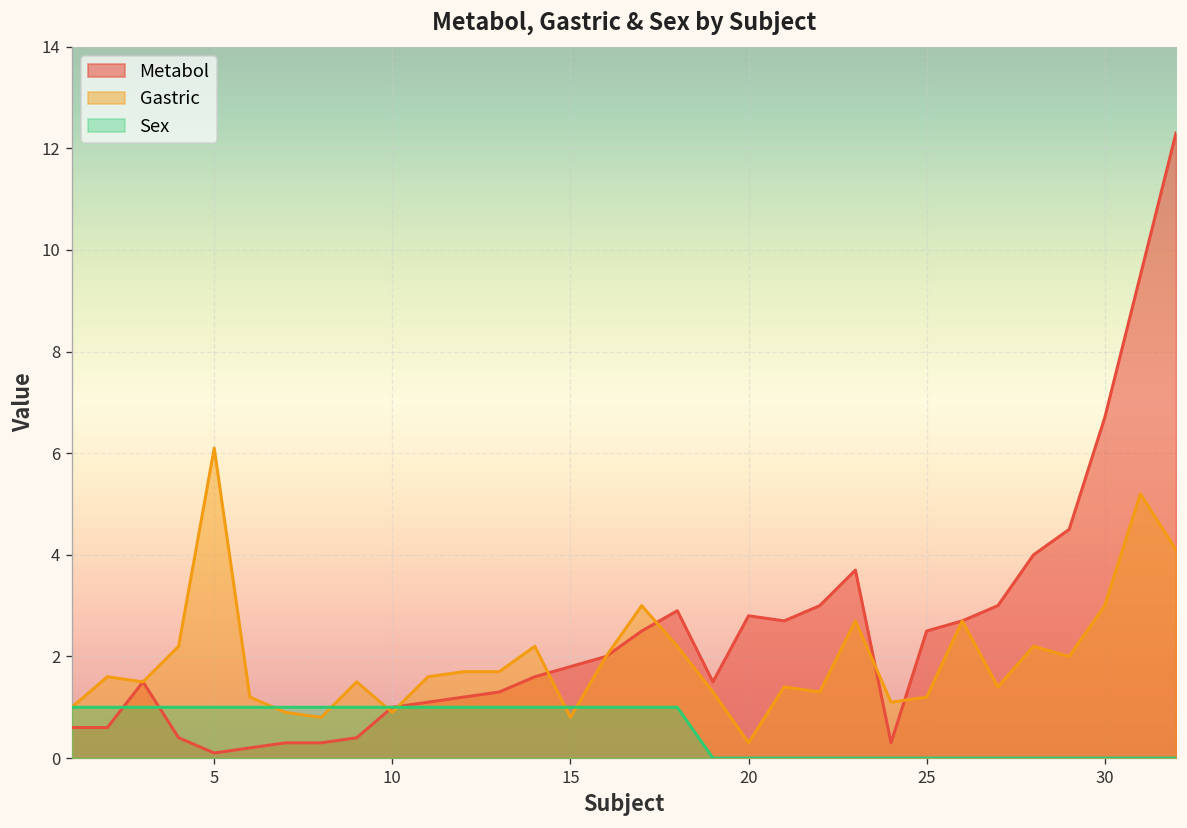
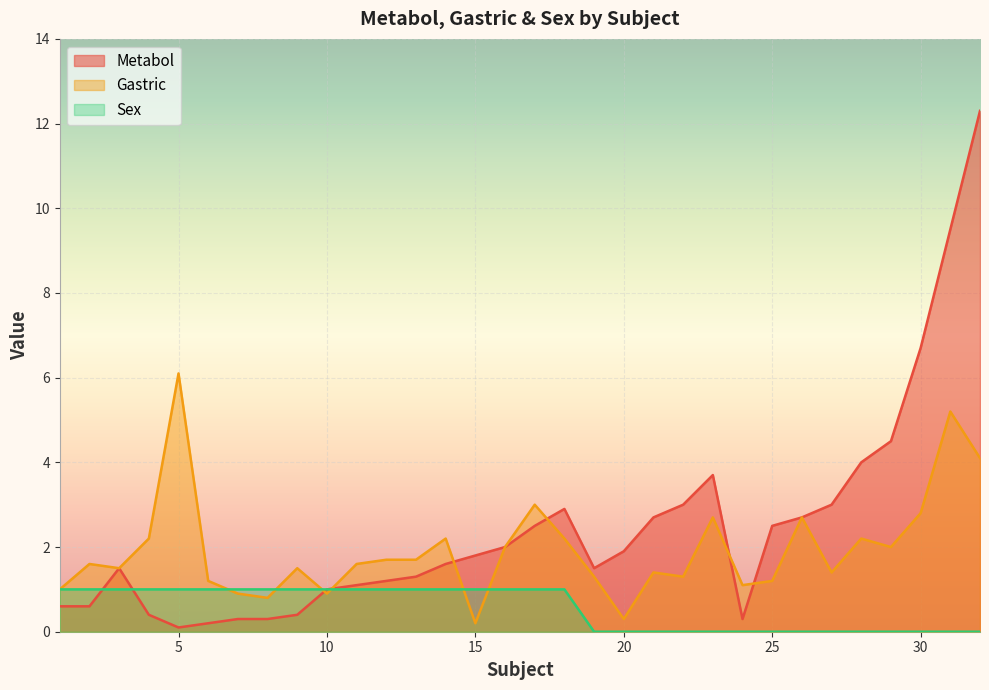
Gastric, 15: 0.8 -> 0.2
Metabol, 20: 2.8 -> 1.9
Gastric, 30: 3.0 -> 2.8
